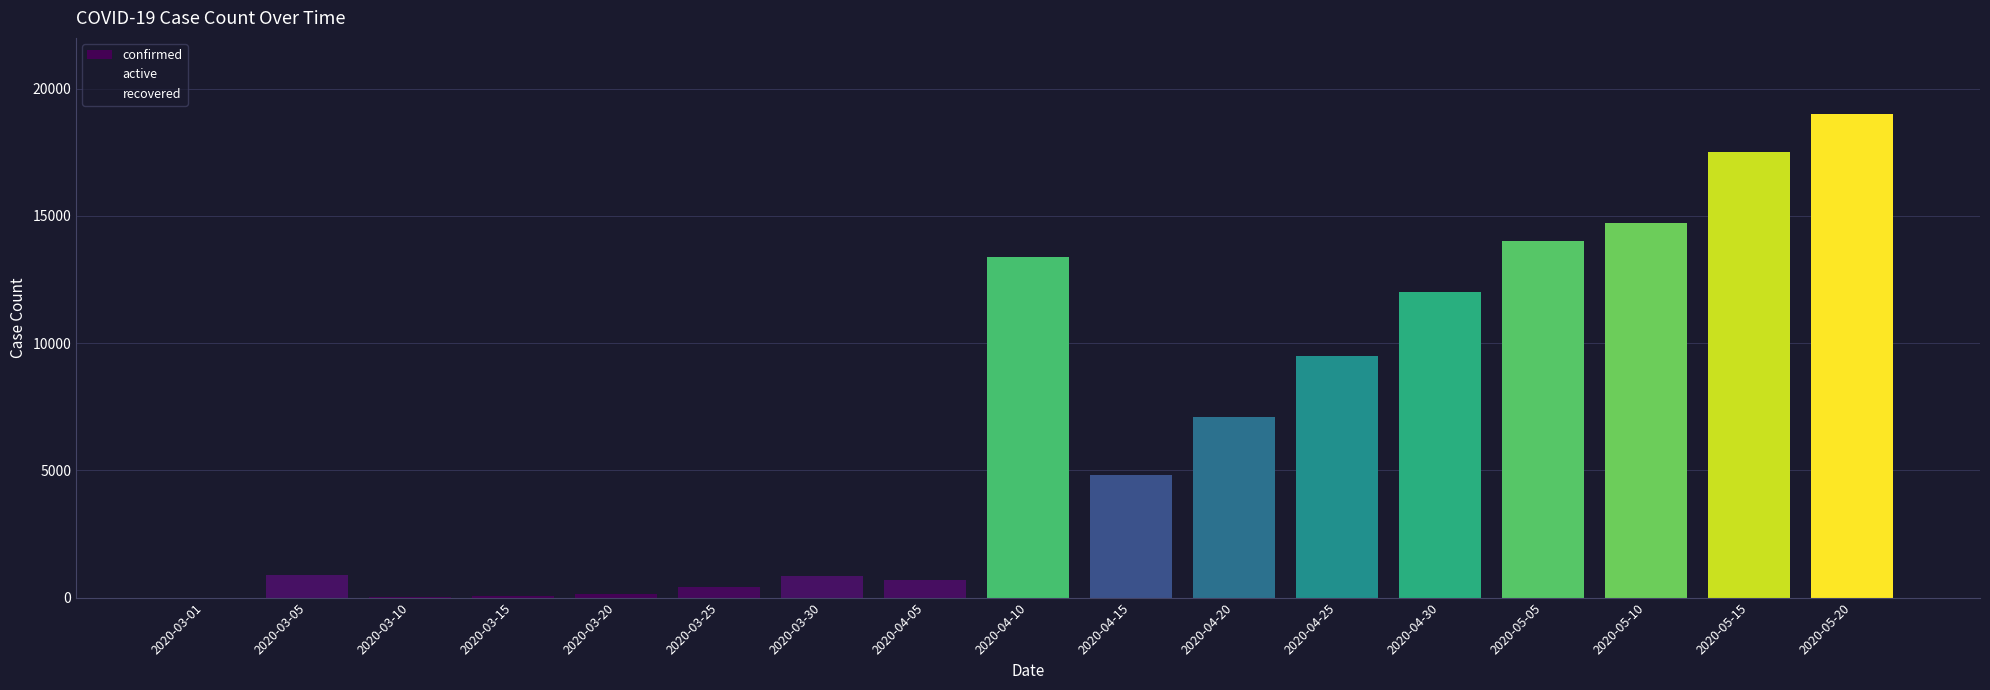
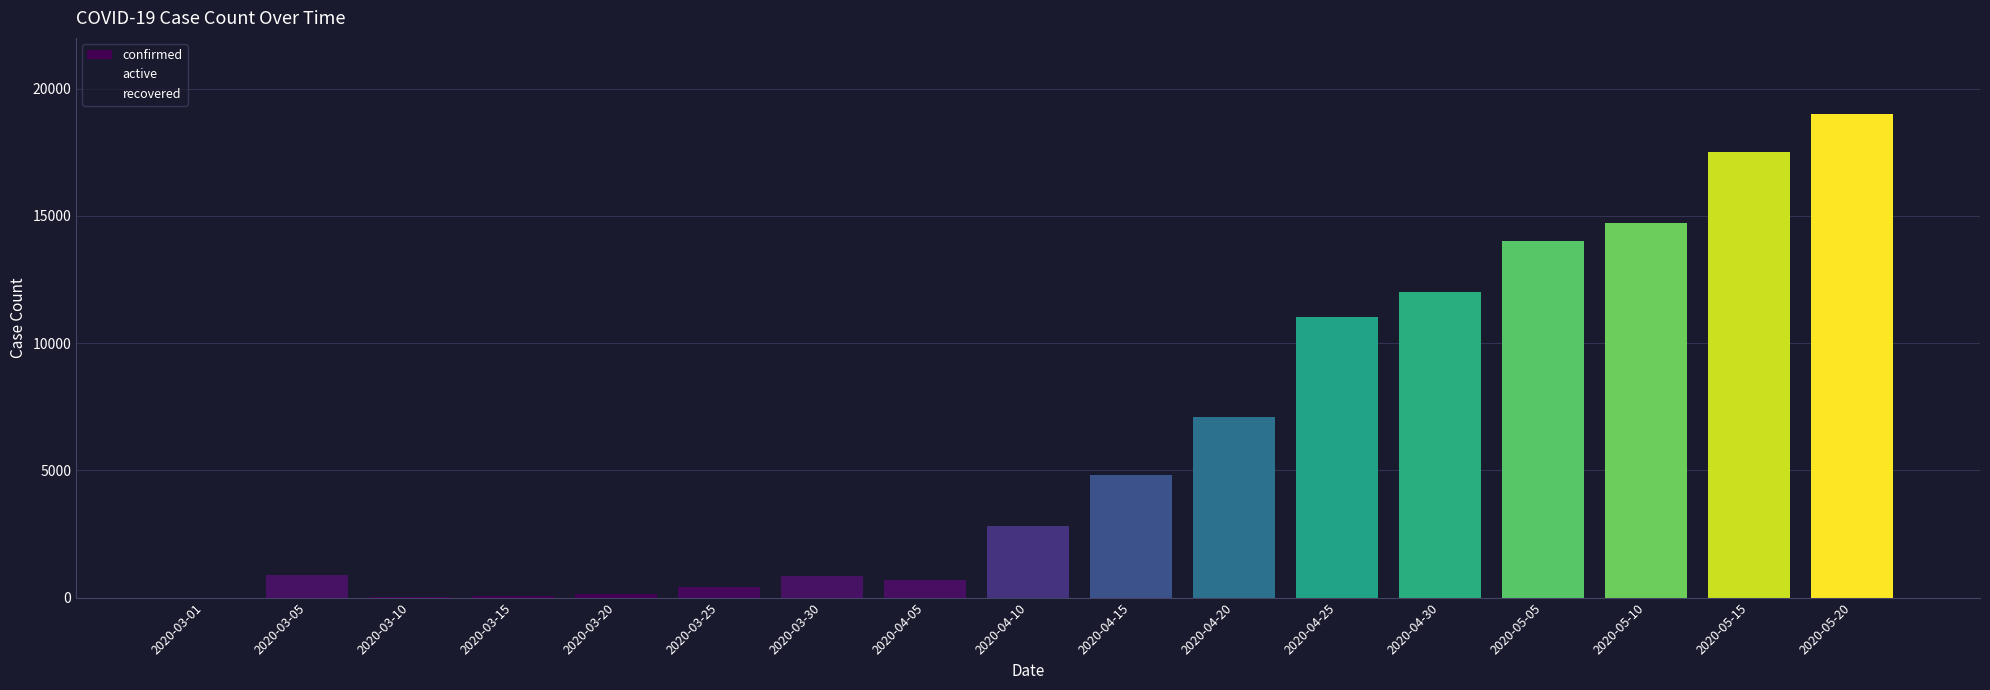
confirmed, 2020-04-10: 13400 -> 2800
confirmed, 2020-04-25: 9500 -> 11000
